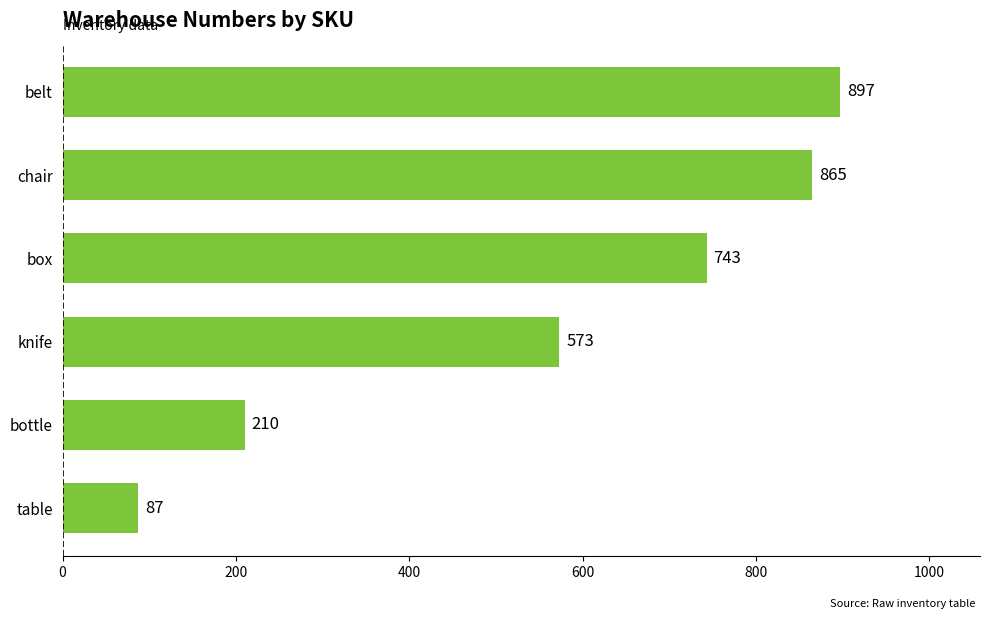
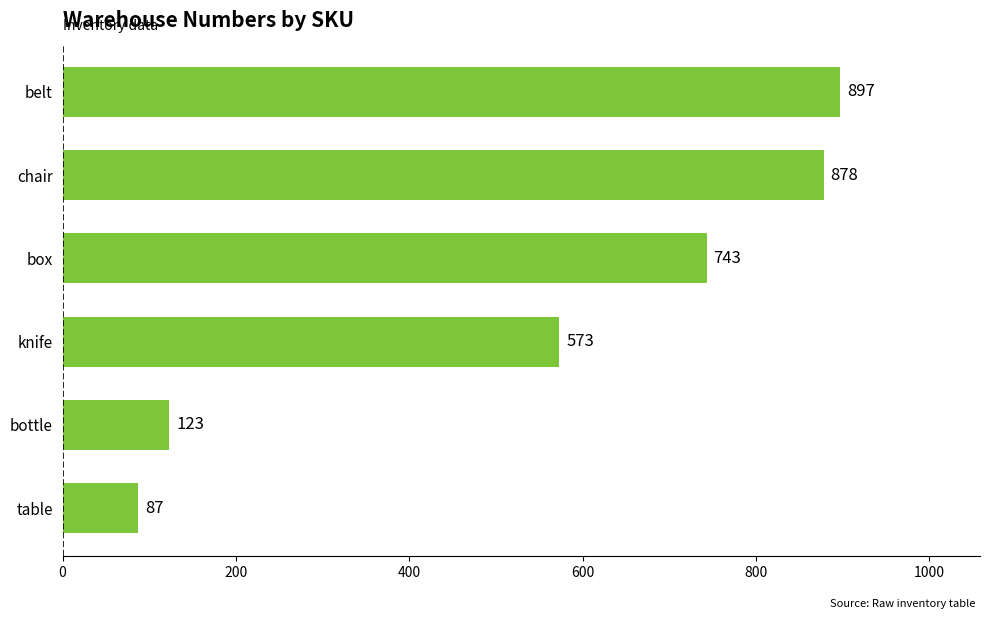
chair: 865 -> 878
bottle: 210 -> 123
